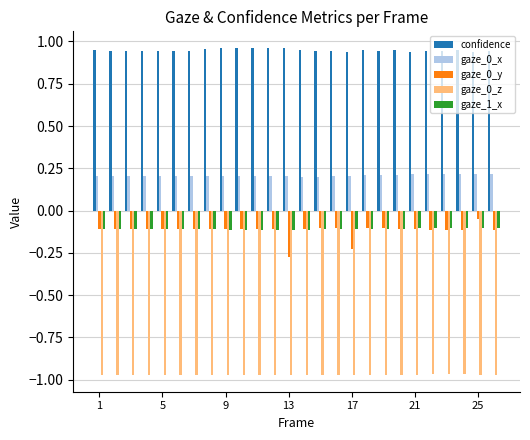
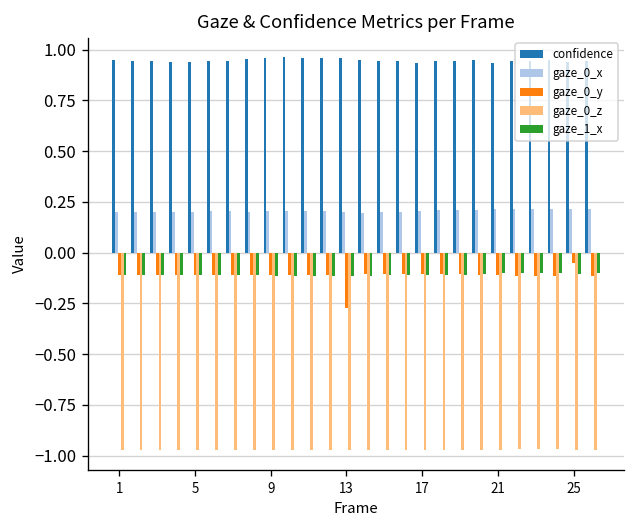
gaze_0_y, 17: -0.22 -> -0.11
